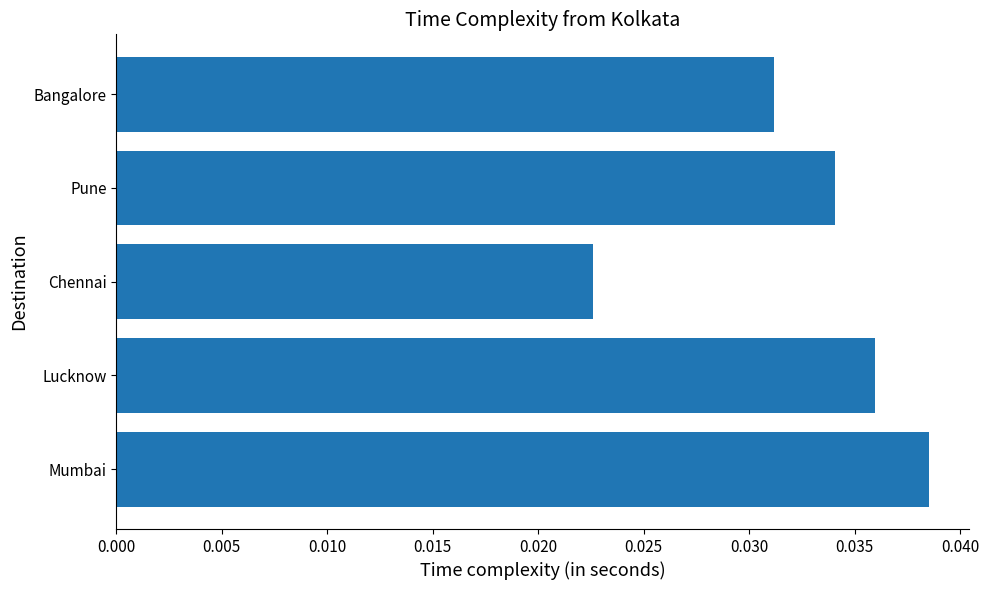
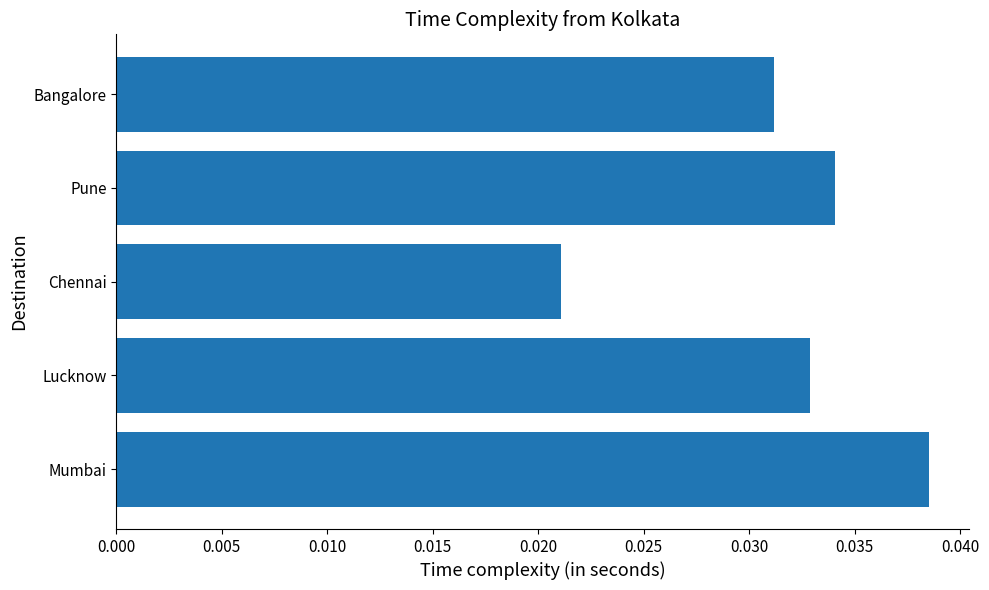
Chennai: 0.0226 -> 0.0211
Lucknow: 0.0360 -> 0.0329
